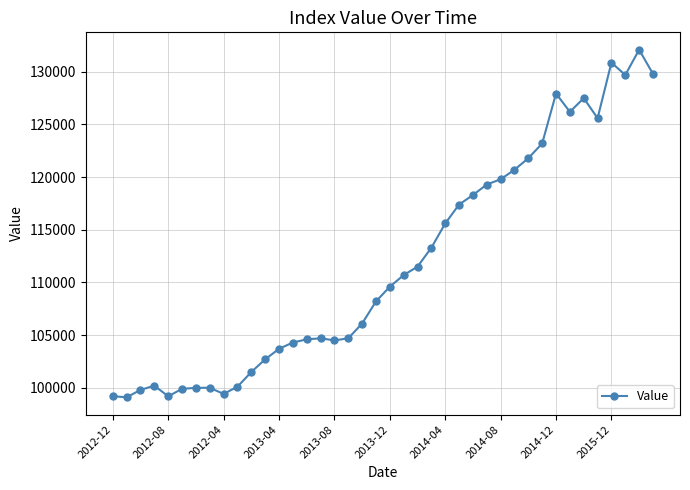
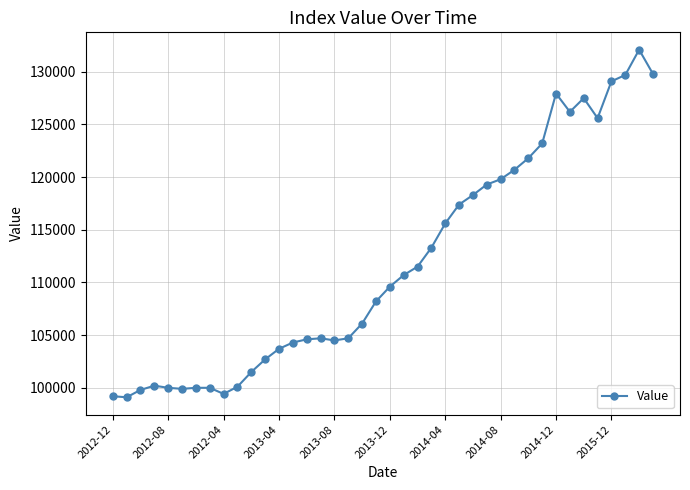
2012-08: 99200 -> 100000
2015-12: 130900 -> 129100
